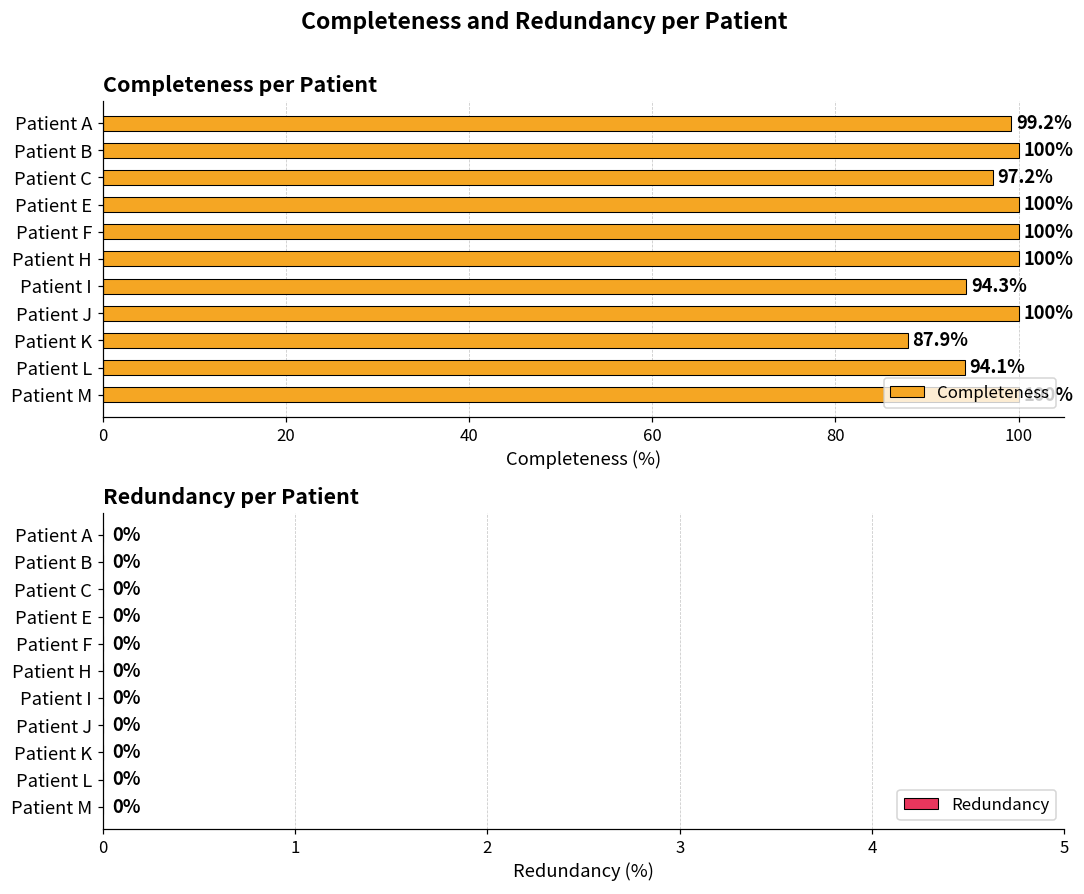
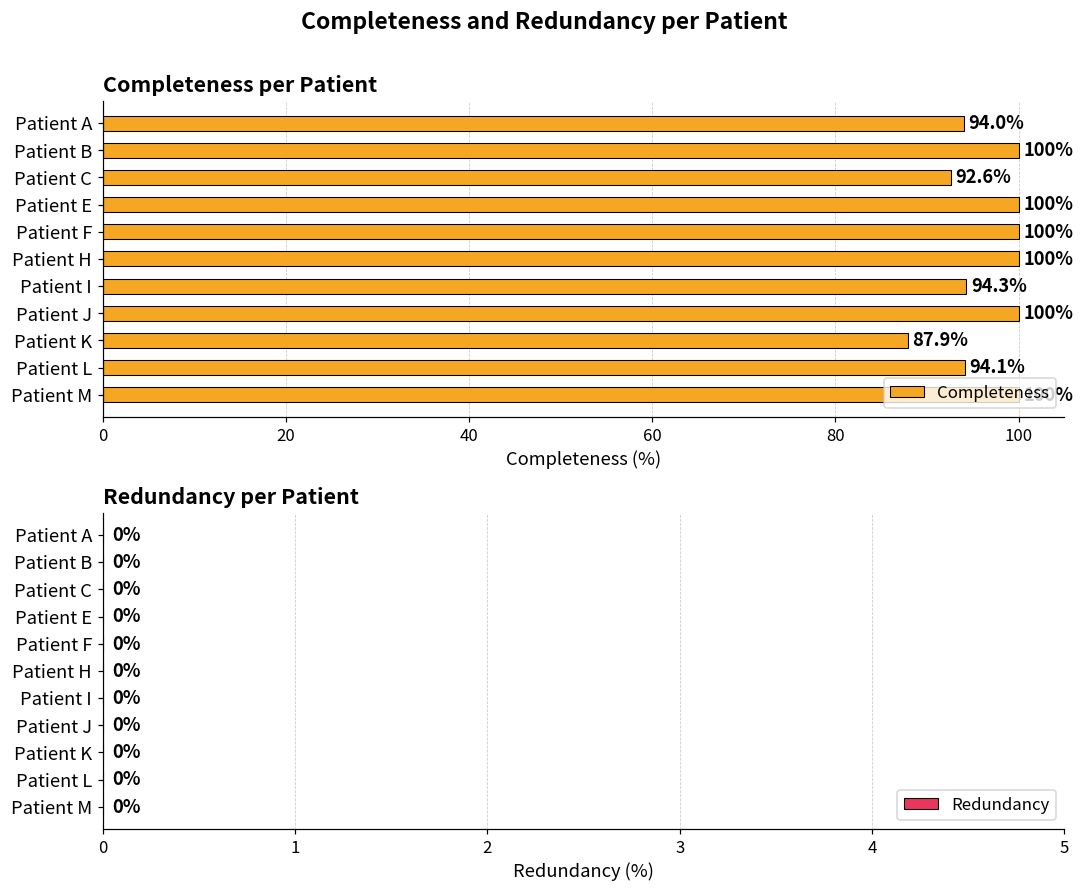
Completeness per Patient, Patient A: 99.2% -> 94.0%
Completeness per Patient, Patient C: 97.2% -> 92.6%
